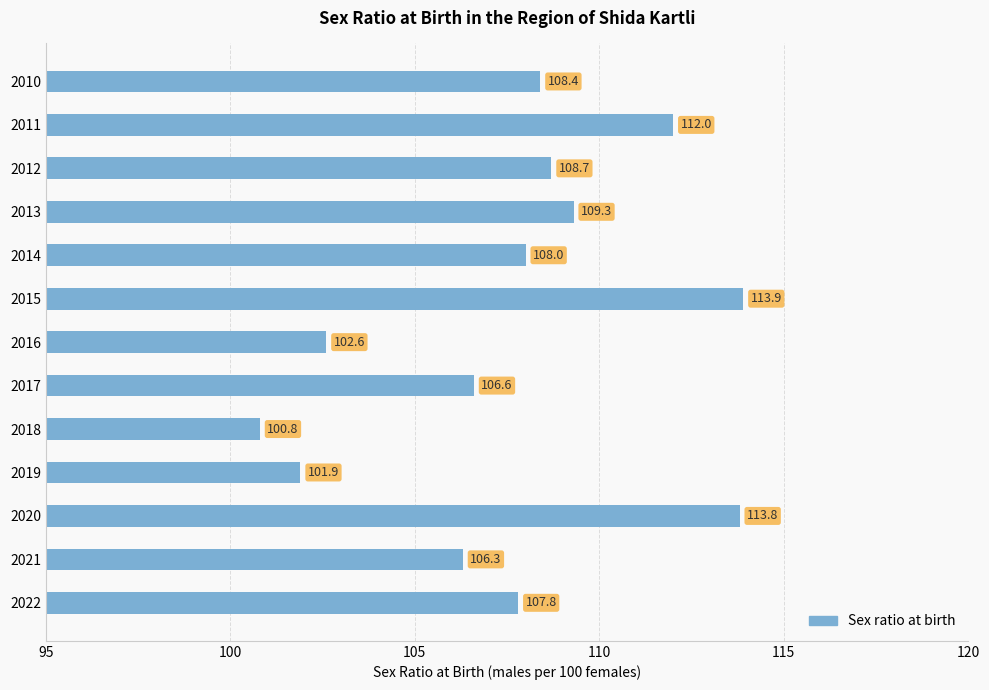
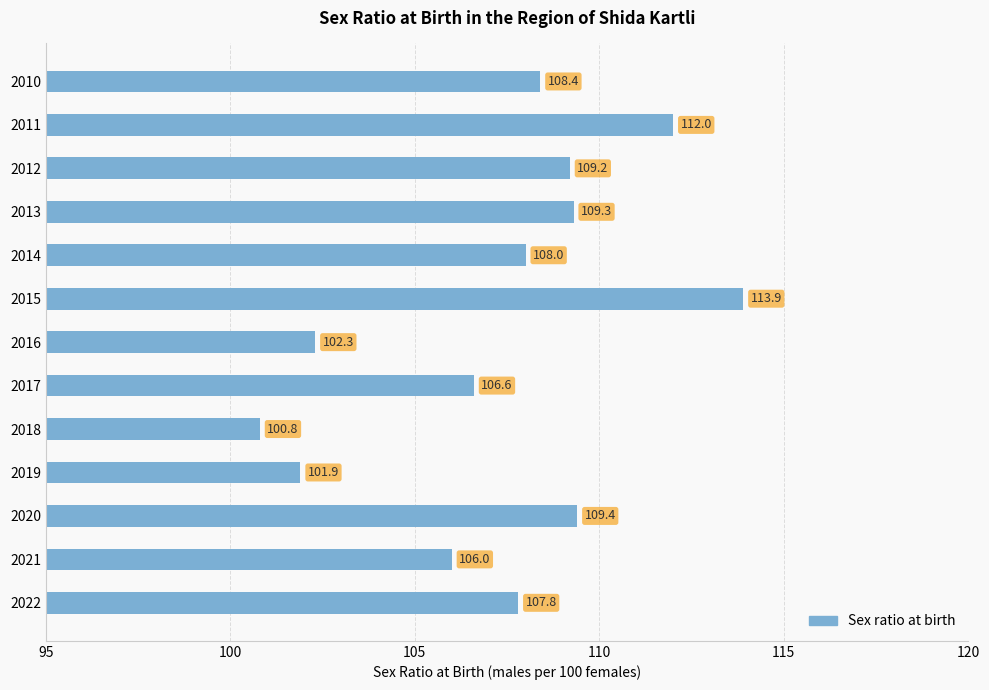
2012: 108.7 -> 109.2
2016: 102.6 -> 102.3
2020: 113.8 -> 109.4
2021: 106.3 -> 106.0
